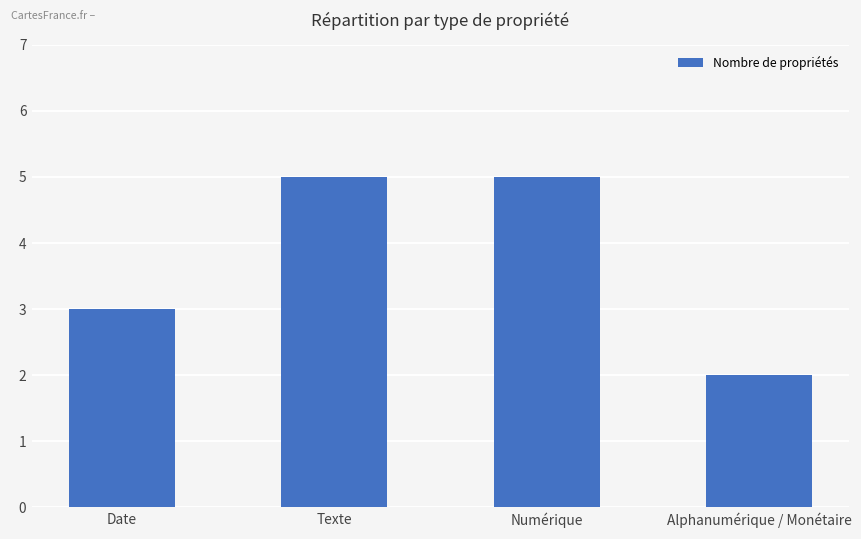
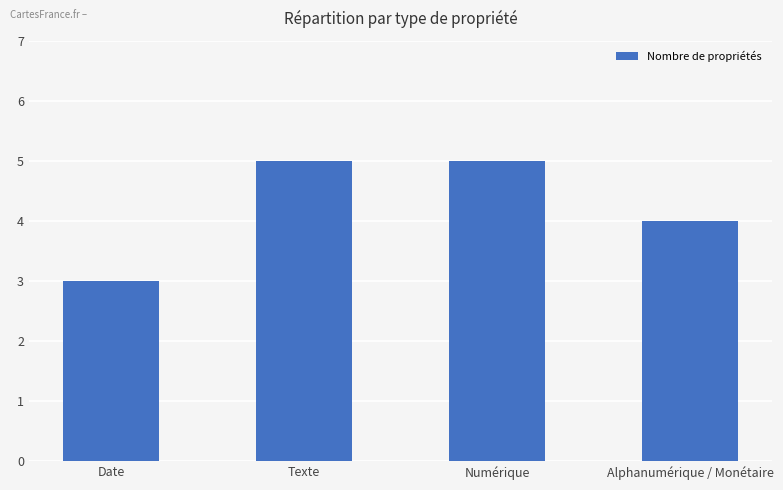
Alphanumérique / Monétaire: 2 -> 4
